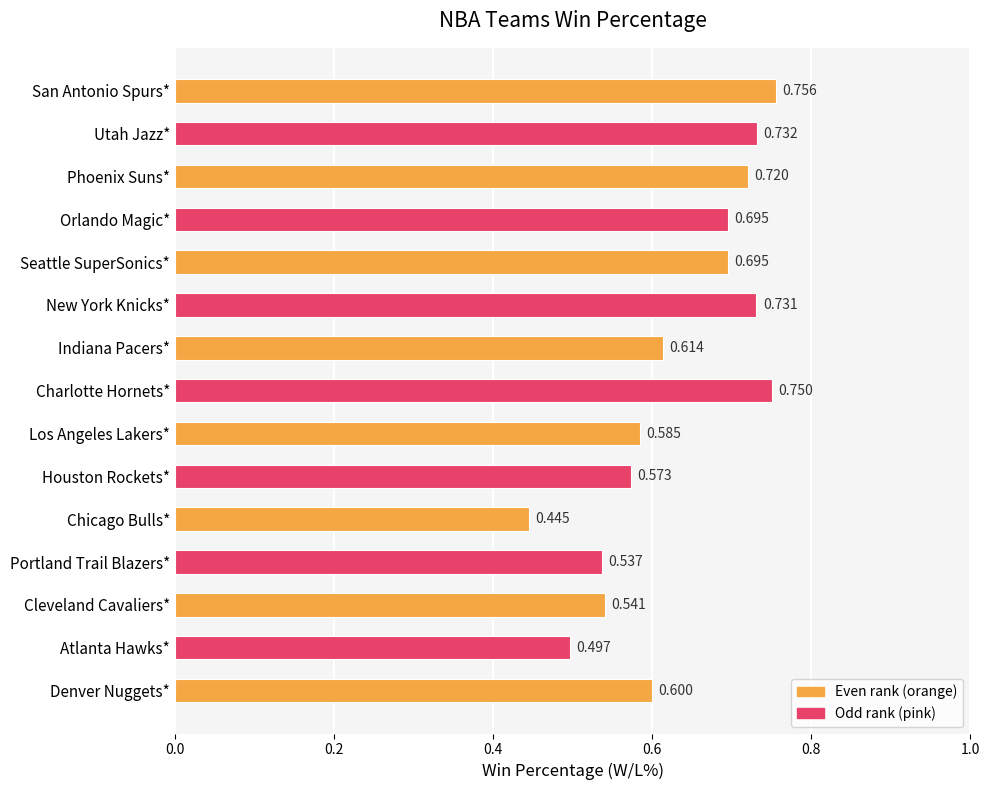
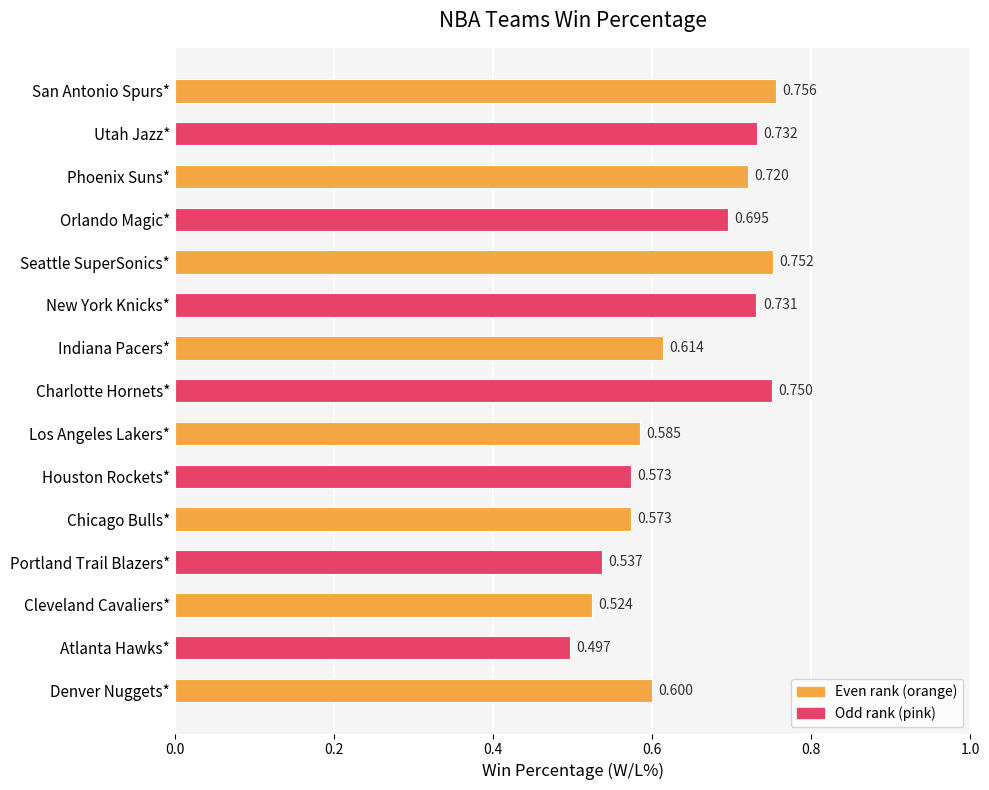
Seattle SuperSonics*: 0.695 -> 0.752
Chicago Bulls*: 0.445 -> 0.573
Cleveland Cavaliers*: 0.541 -> 0.524
